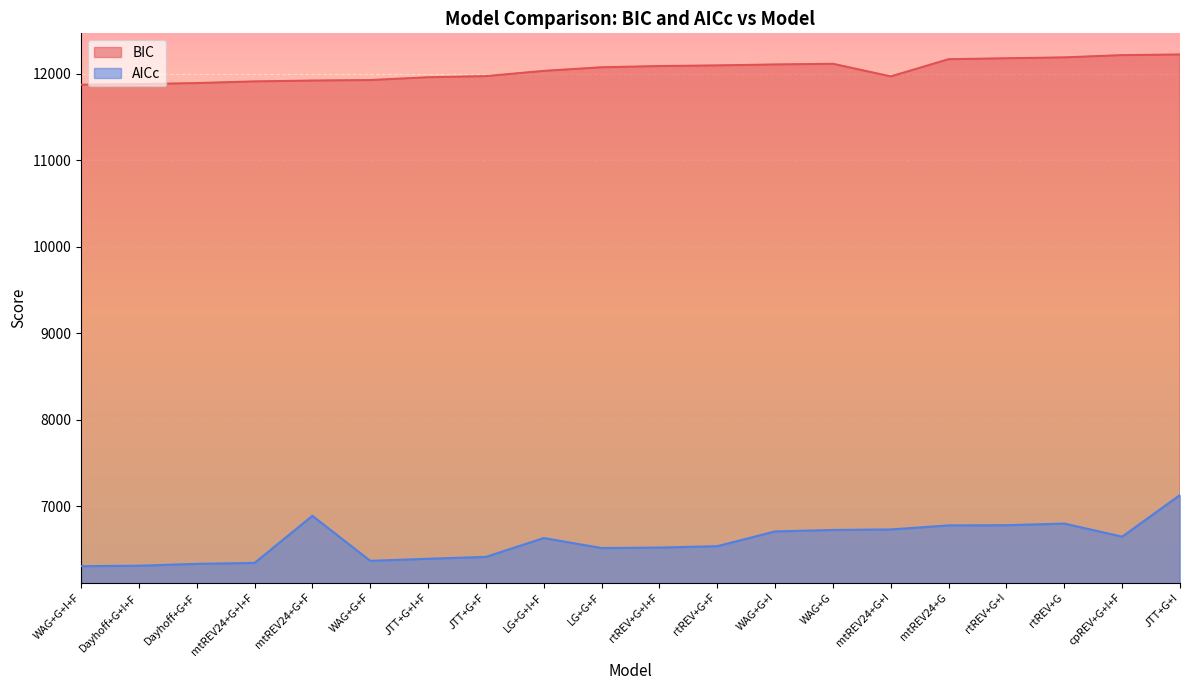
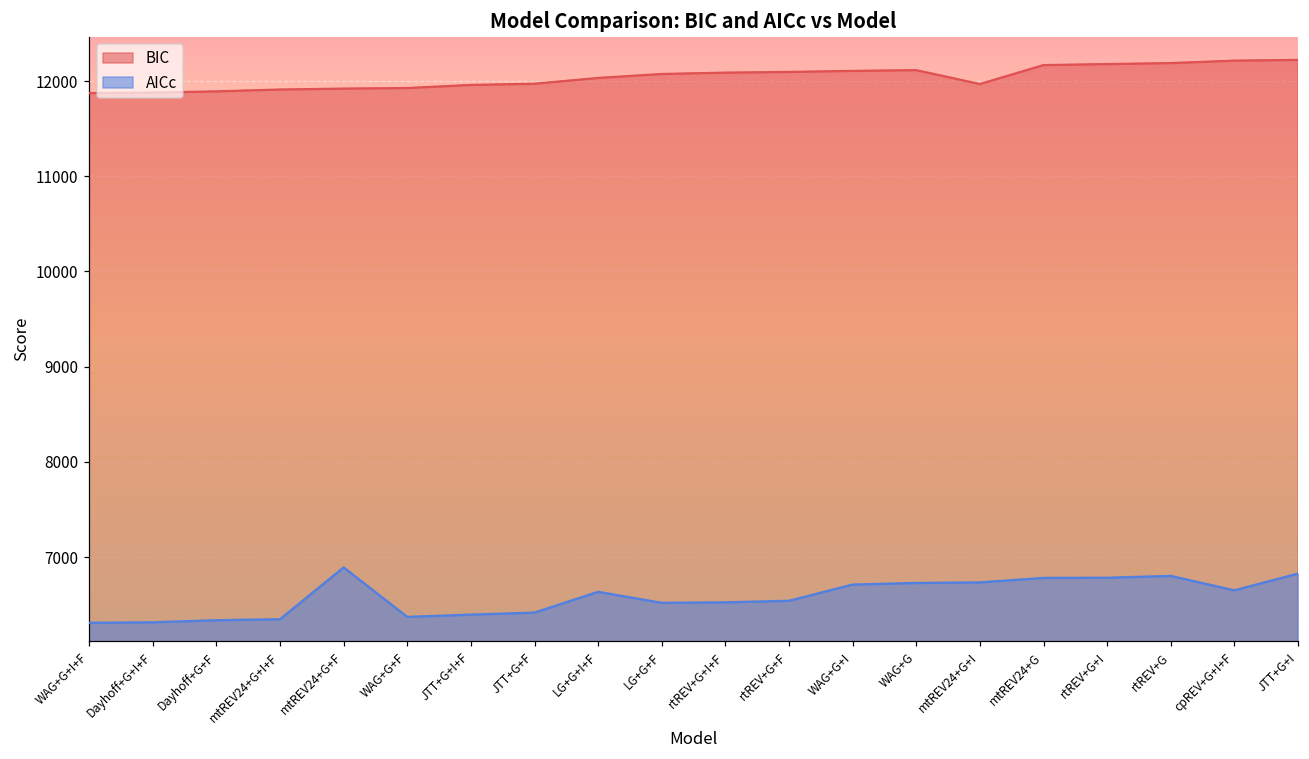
AICc, JTT+G+I: 7100 -> 6800
